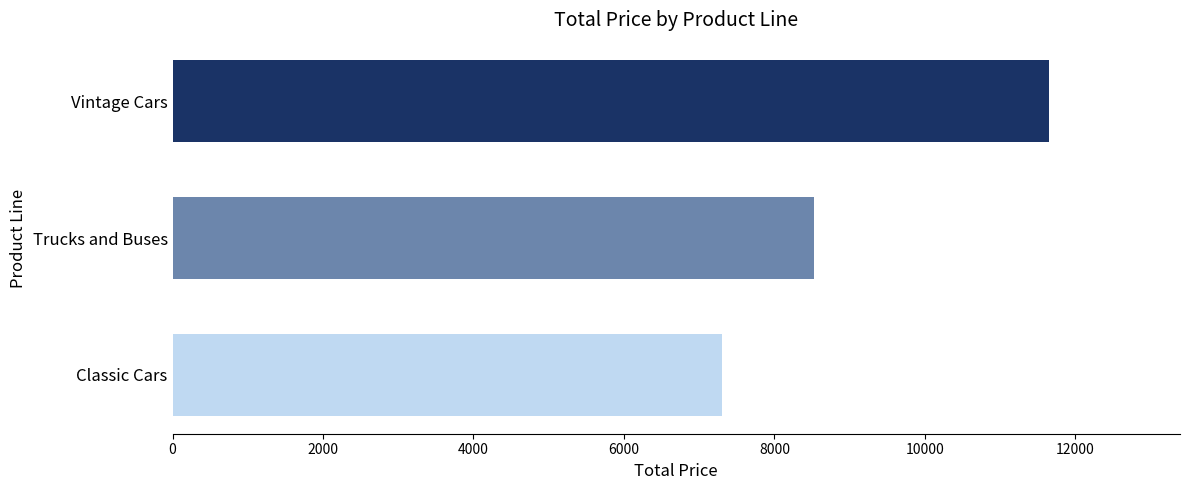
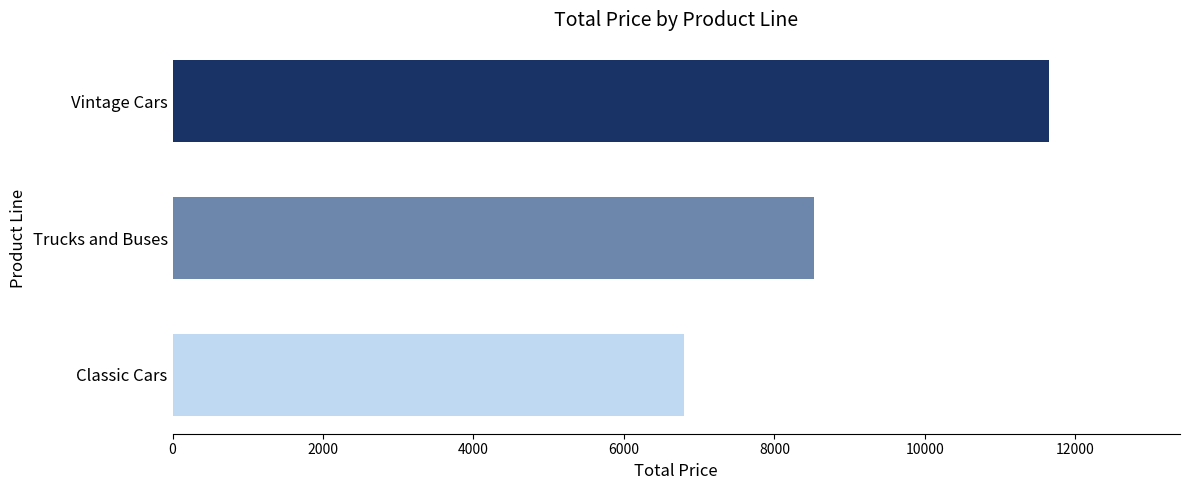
Classic Cars: 7300 -> 6800
